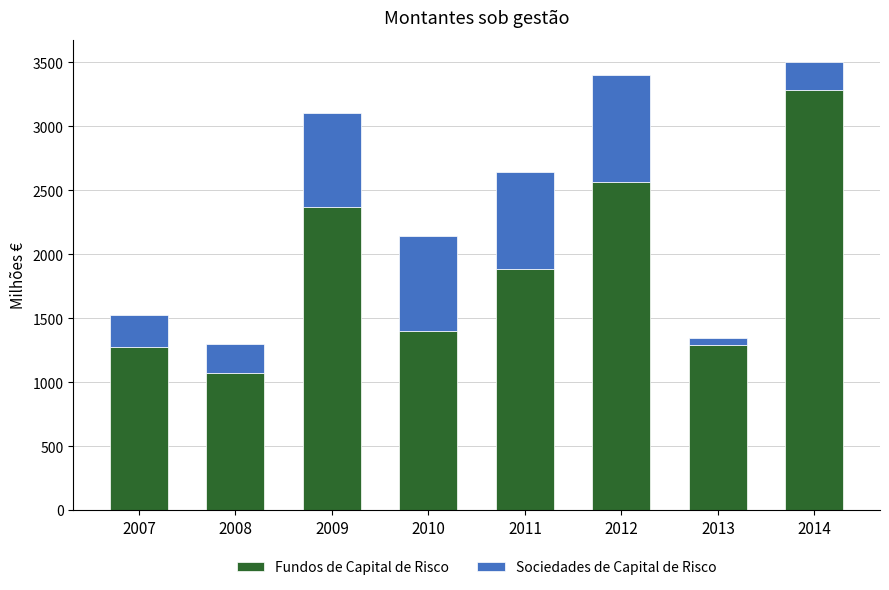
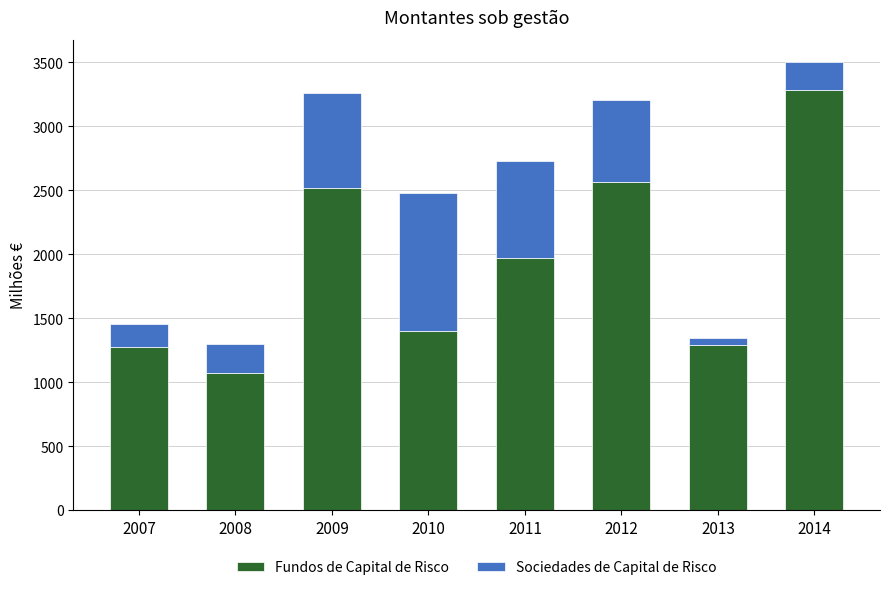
Sociedades de Capital de Risco, 2007: 250 -> 180
Fundos de Capital de Risco, 2009: 2370 -> 2520
Sociedades de Capital de Risco, 2010: 740 -> 1070
Fundos de Capital de Risco, 2011: 1890 -> 1970
Sociedades de Capital de Risco, 2012: 830 -> 640
